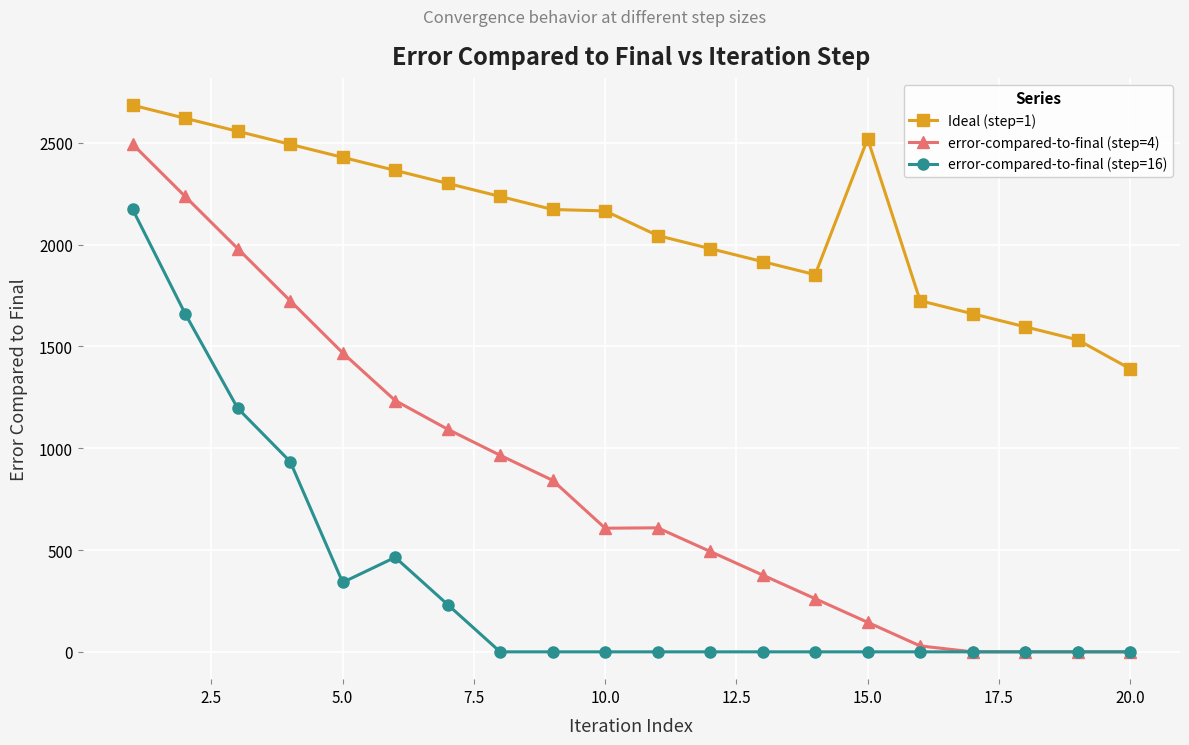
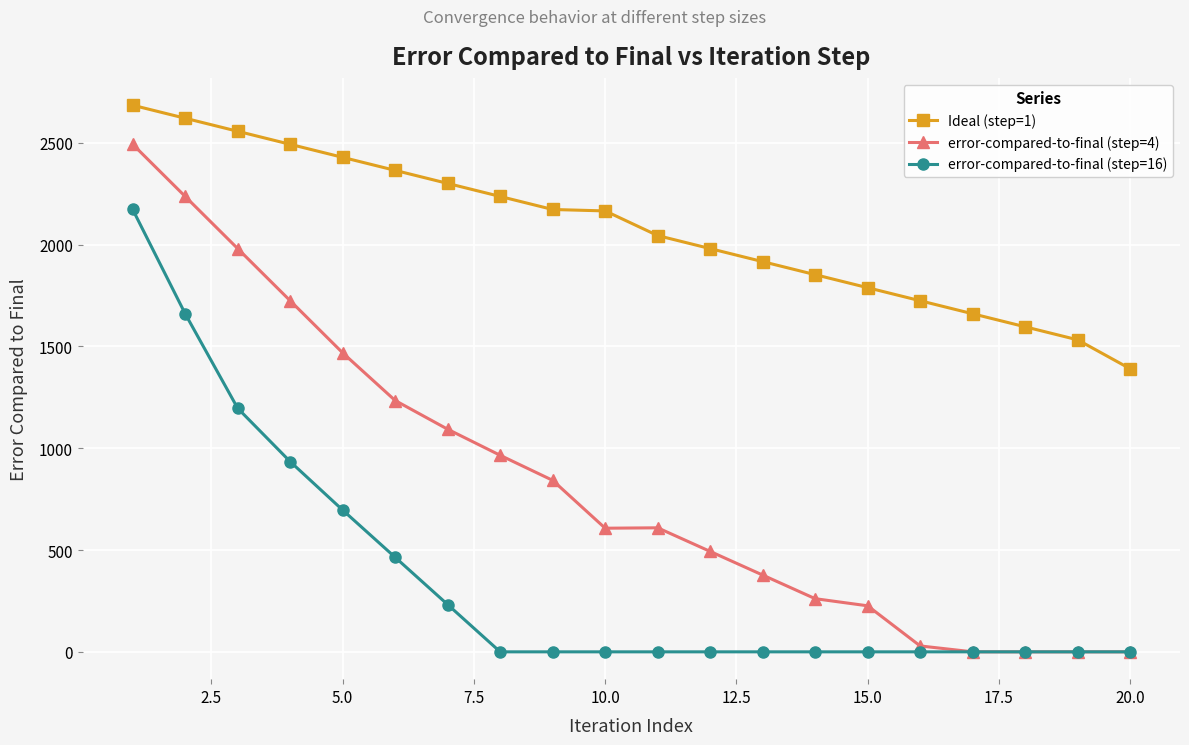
error-compared-to-final (step=16), 5.0: 340 -> 700
Ideal (step=1), 15.0: 2520 -> 1790
error-compared-to-final (step=4), 15.0: 150 -> 230
